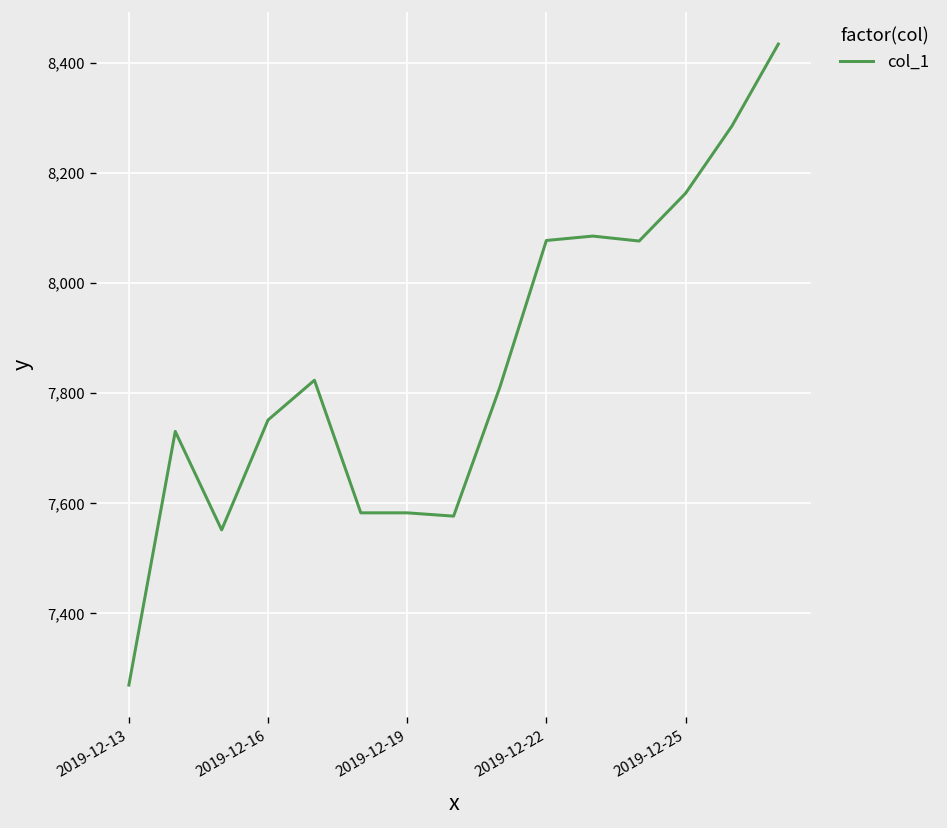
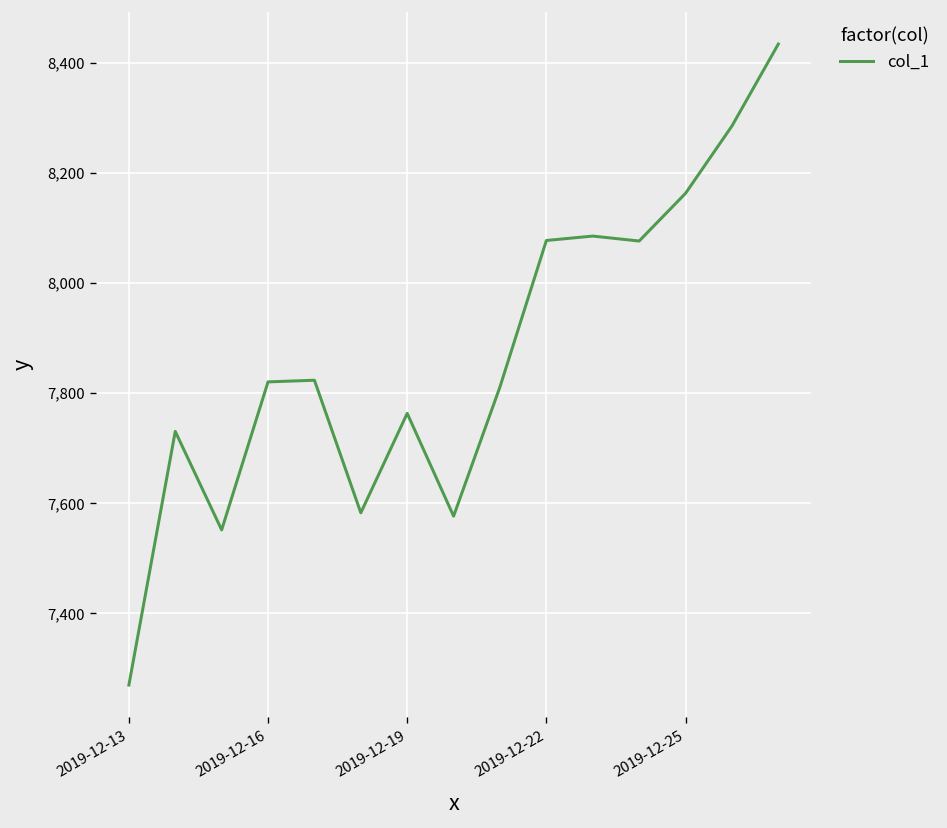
2019-12-16: 7,750 -> 7,820
2019-12-19: 7,580 -> 7,760
